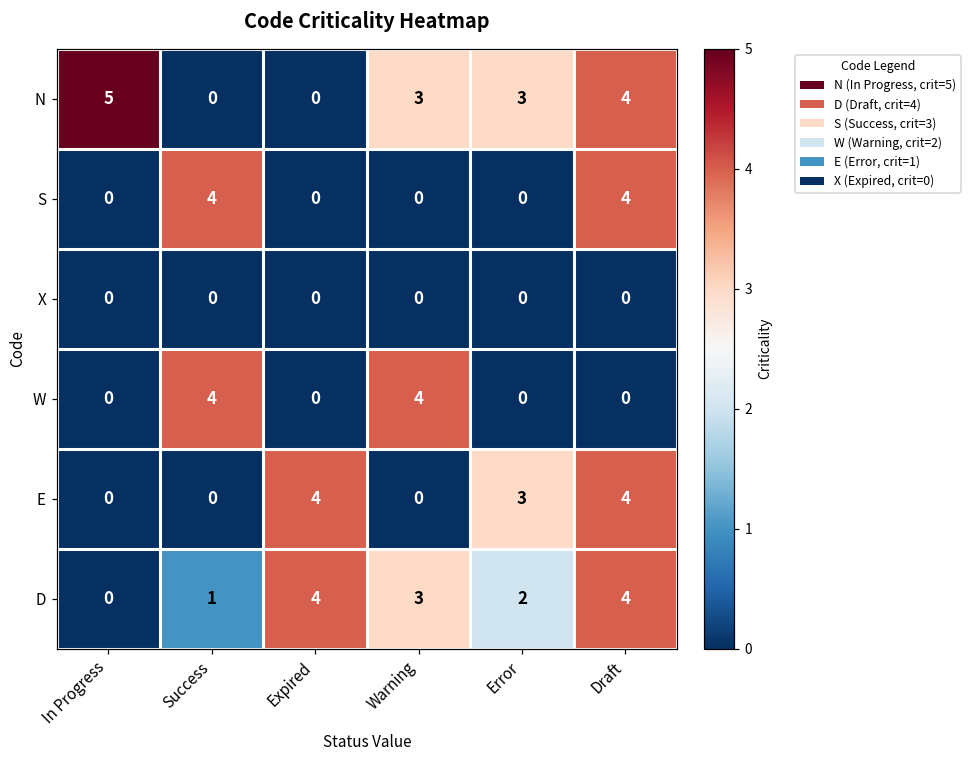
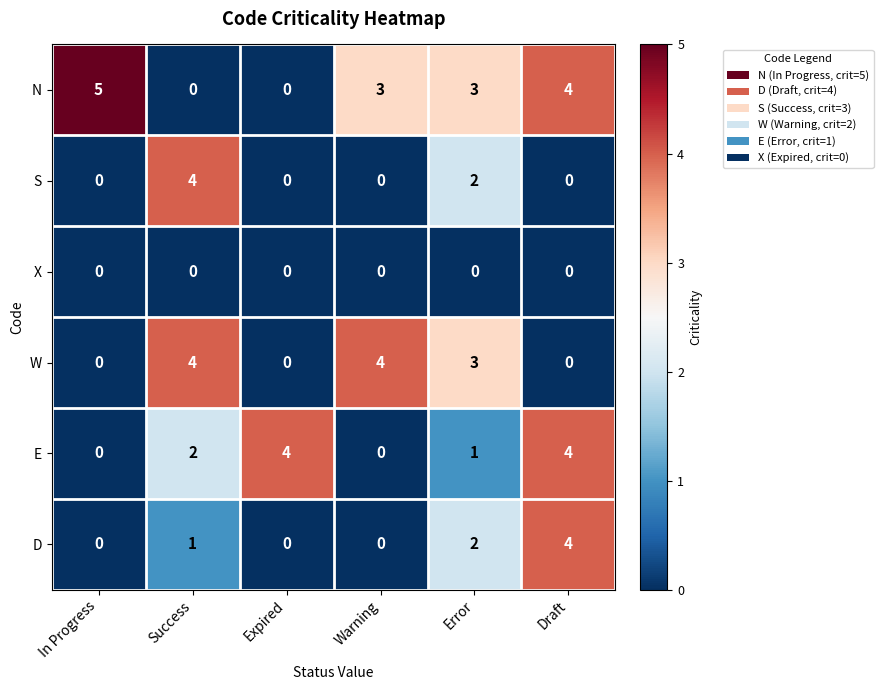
S, Error: 0 -> 2
S, Draft: 4 -> 0
W, Error: 0 -> 3
E, Success: 0 -> 2
E, Error: 3 -> 1
D, Expired: 4 -> 0
D, Warning: 3 -> 0
